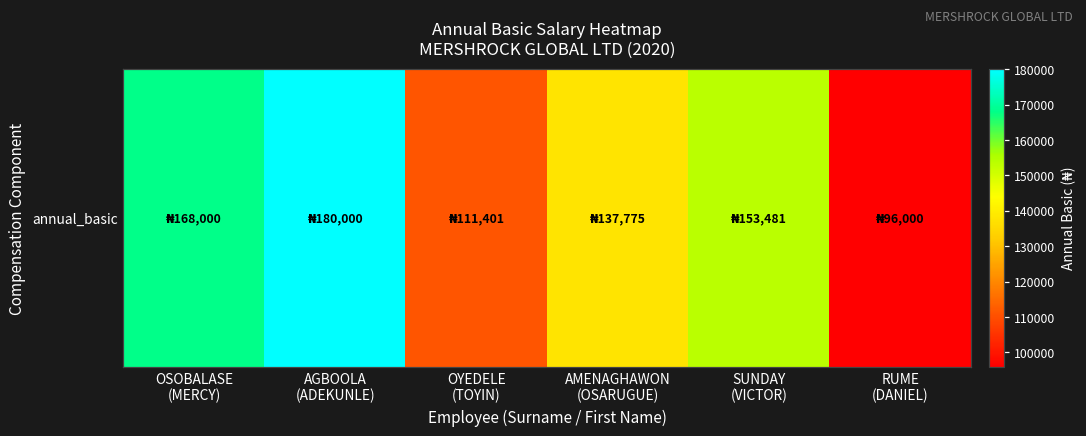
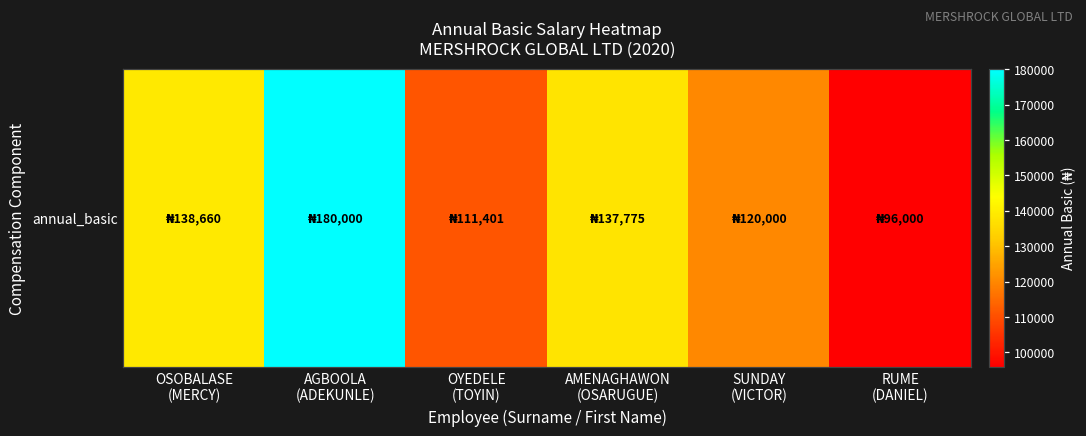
annual_basic, OSOBALASE (MERCY): 168,000 -> 138,660
annual_basic, SUNDAY (VICTOR): 153,481 -> 120,000
